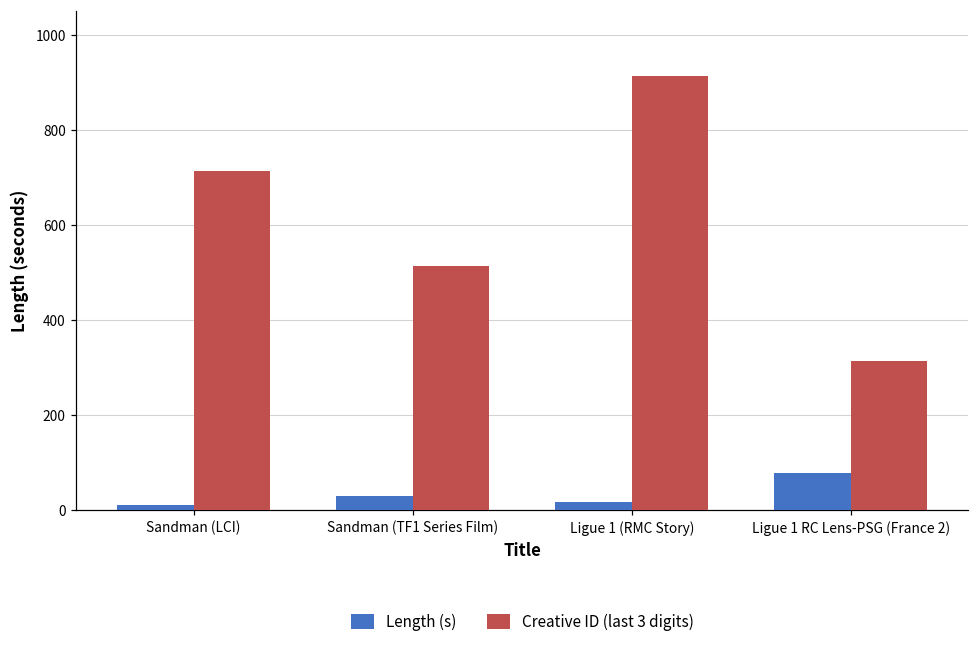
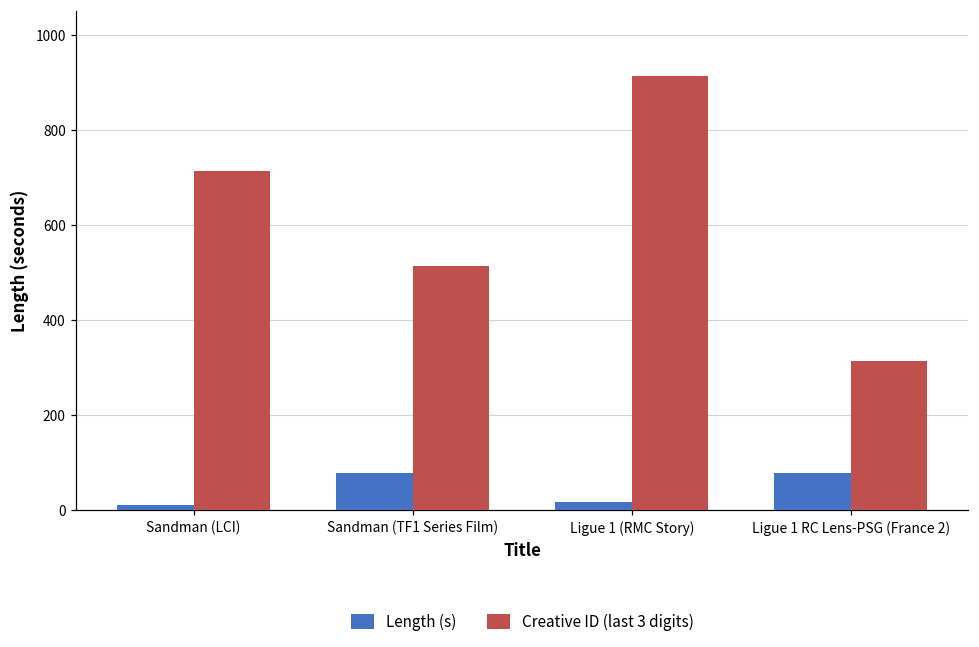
Length (s), Sandman (TF1 Series Film): 30 -> 80
